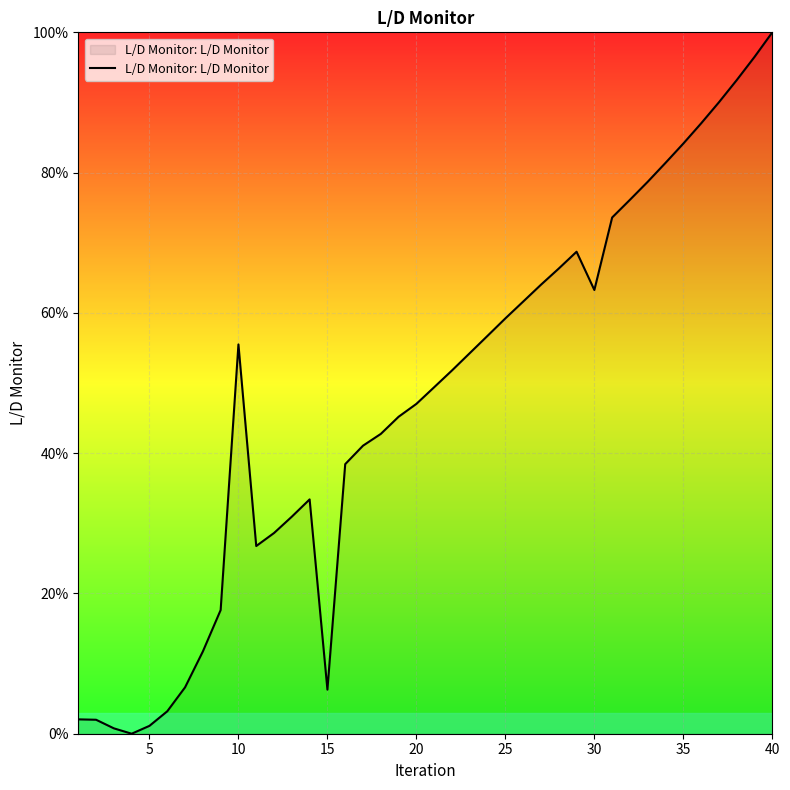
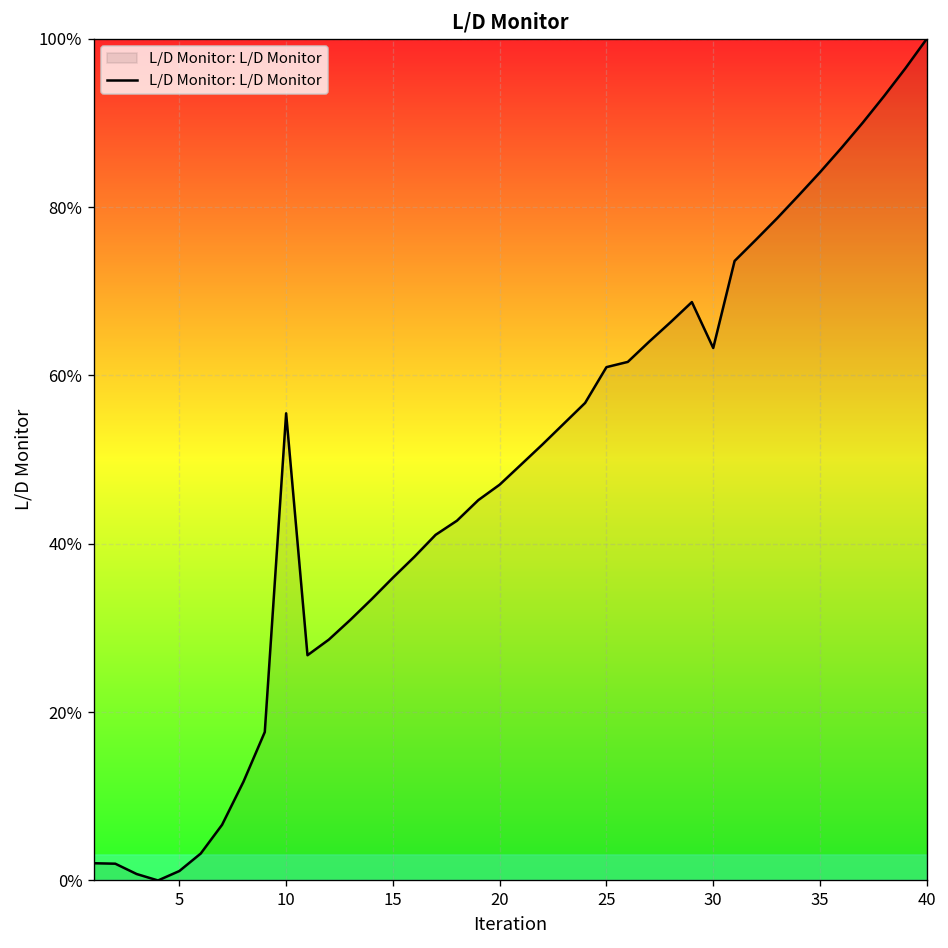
15: 6% -> 36%
25: 59% -> 61%
